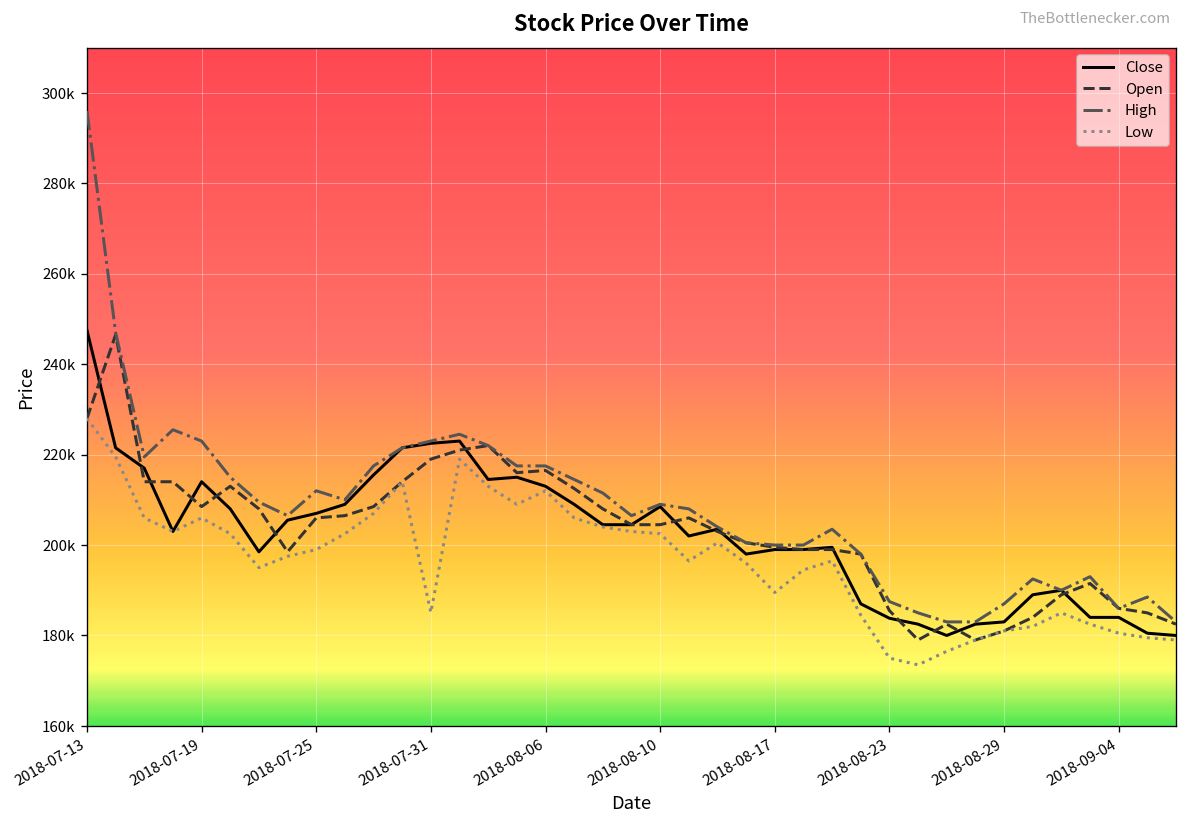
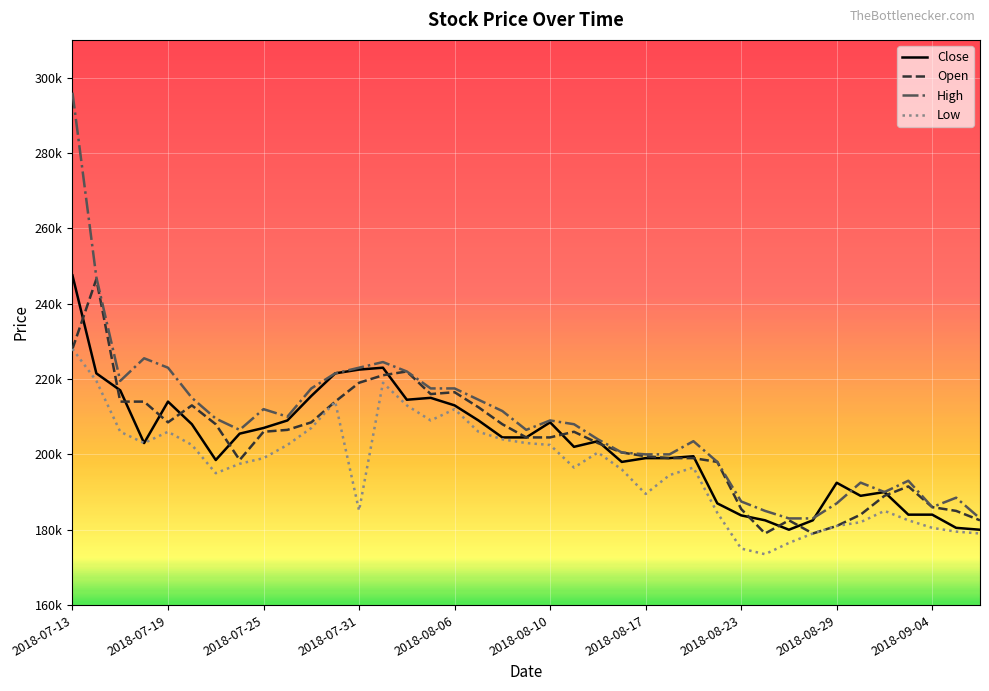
Close, 2018-08-29: 183000 -> 192000
